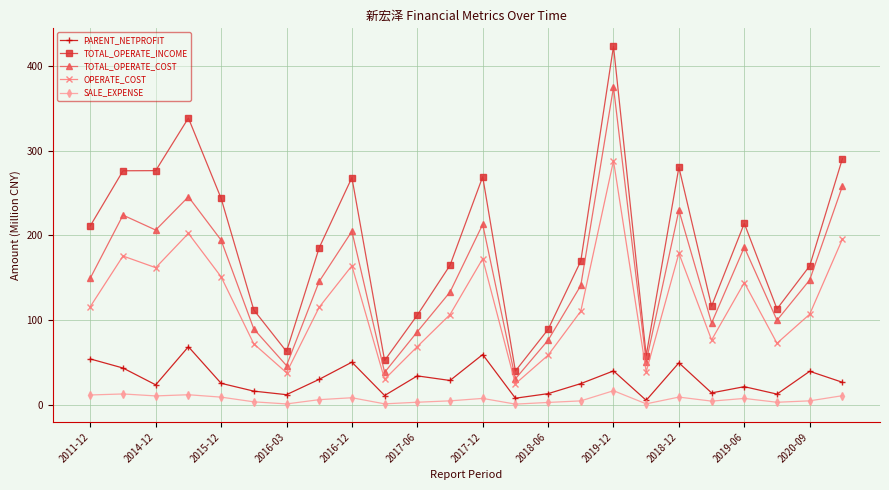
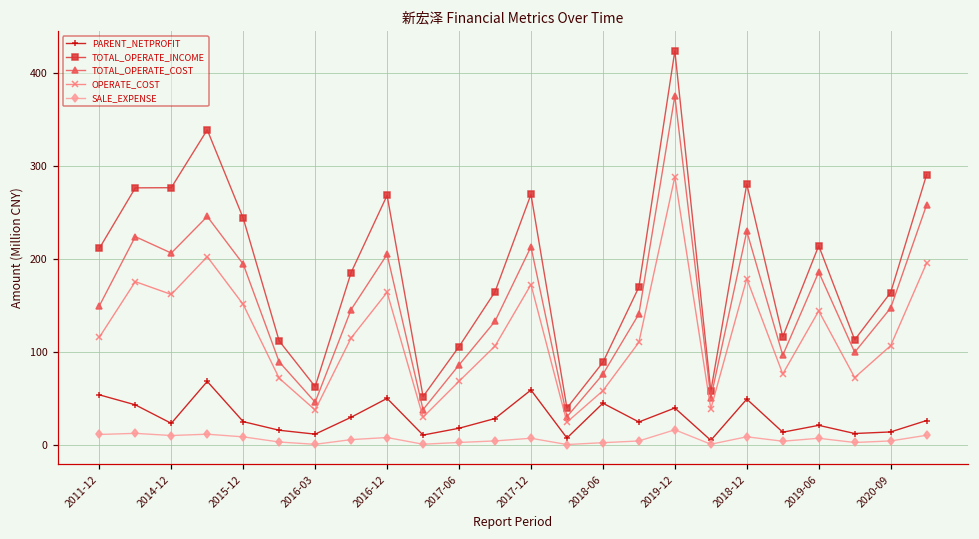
PARENT_NETPROFIT, 2017-06: 30 -> 20
PARENT_NETPROFIT, 2018-06: 10 -> 50
PARENT_NETPROFIT, 2020-09: 40 -> 10
